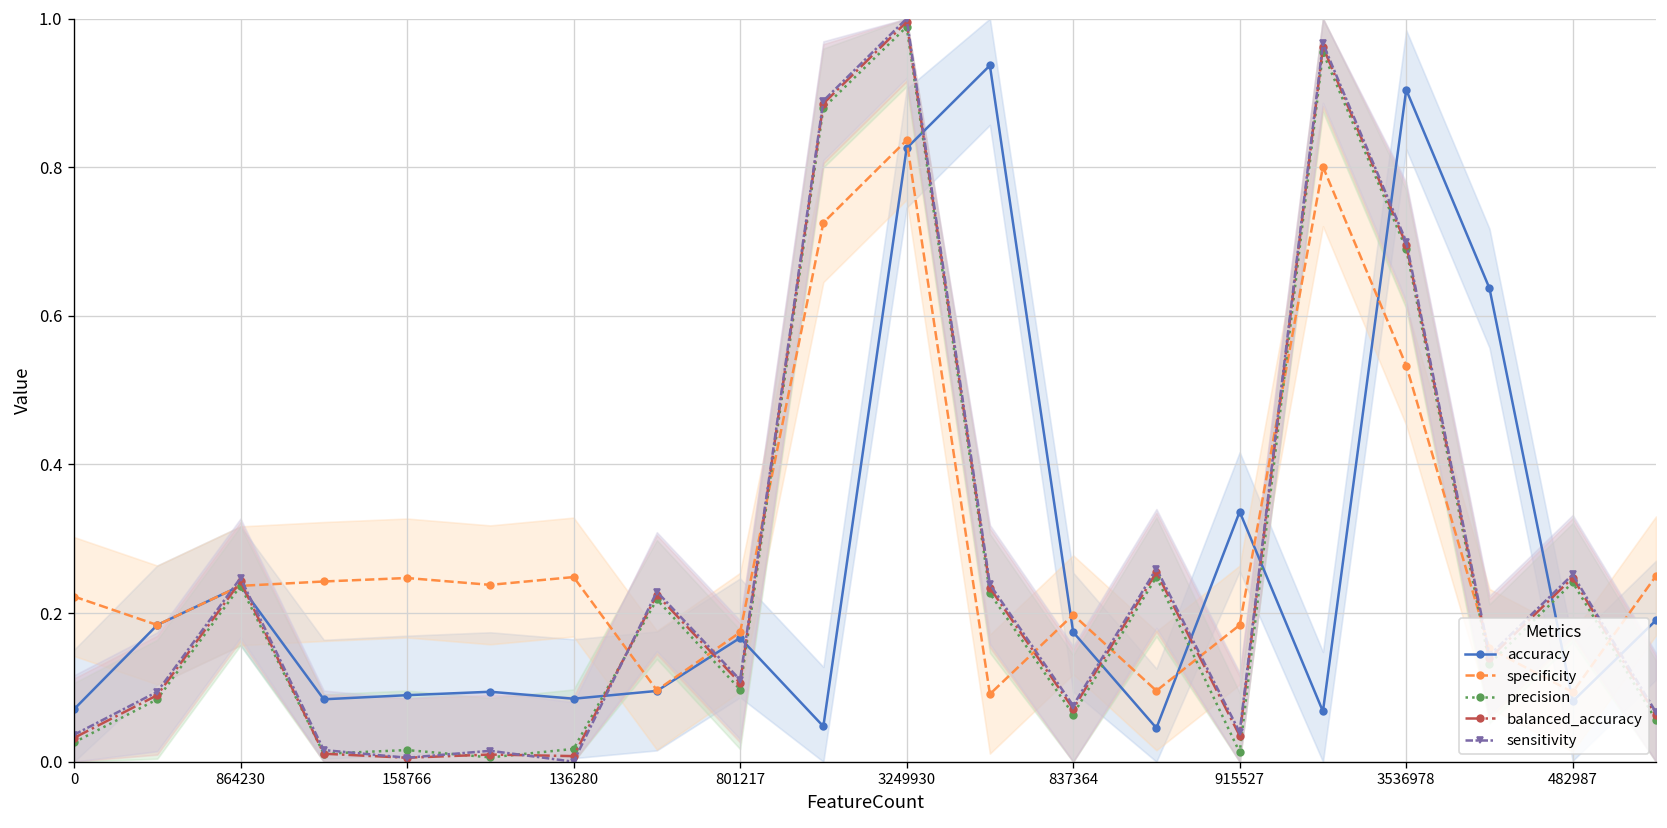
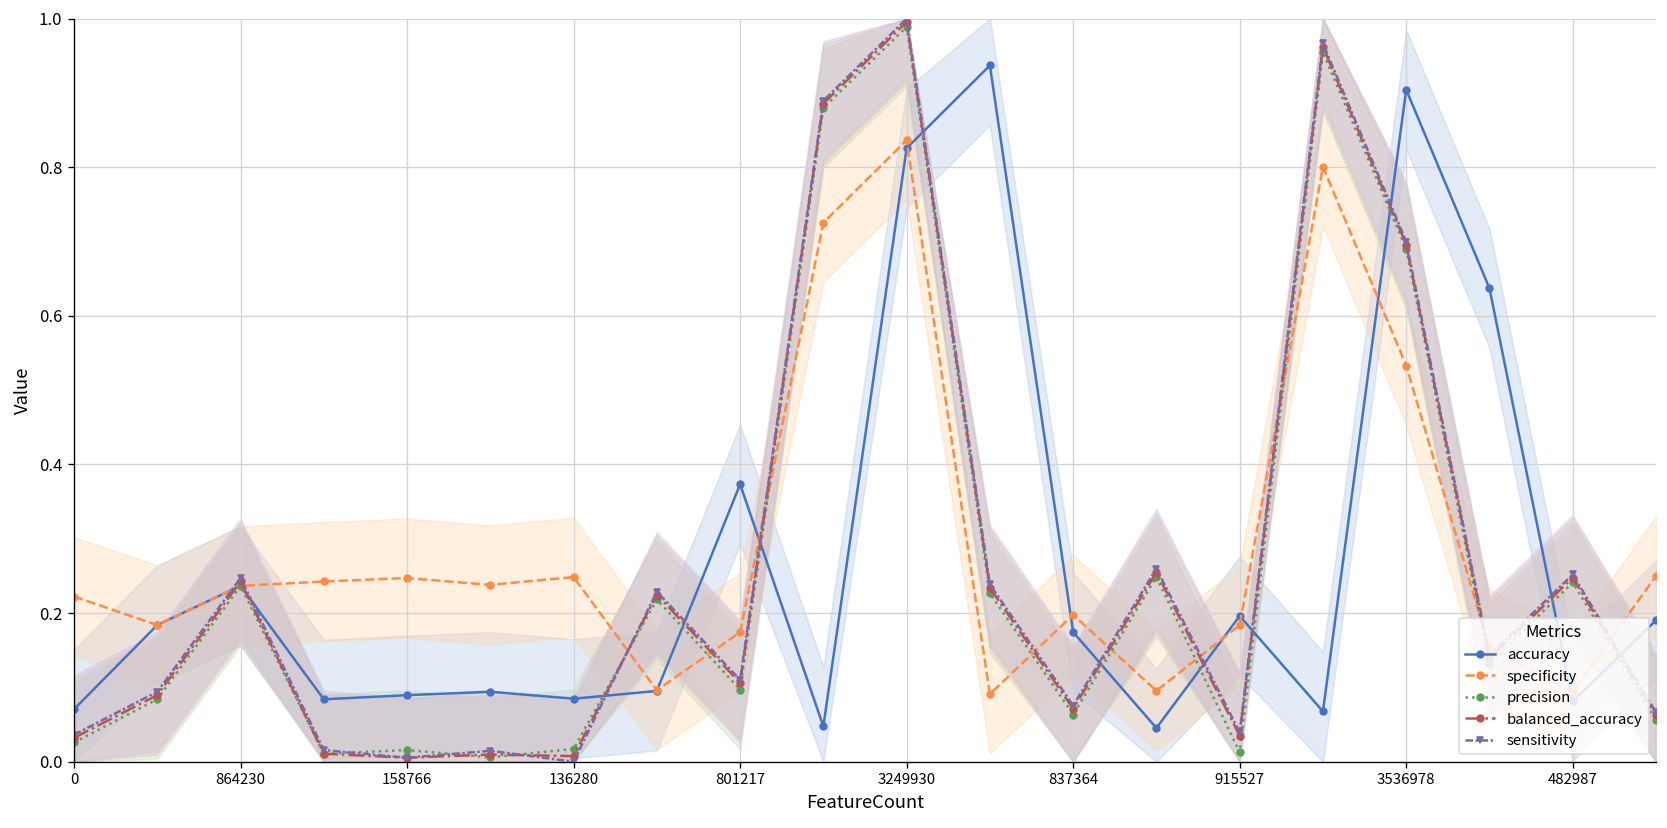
accuracy, 801217: 0.17 -> 0.37
accuracy, 915527: 0.34 -> 0.20
